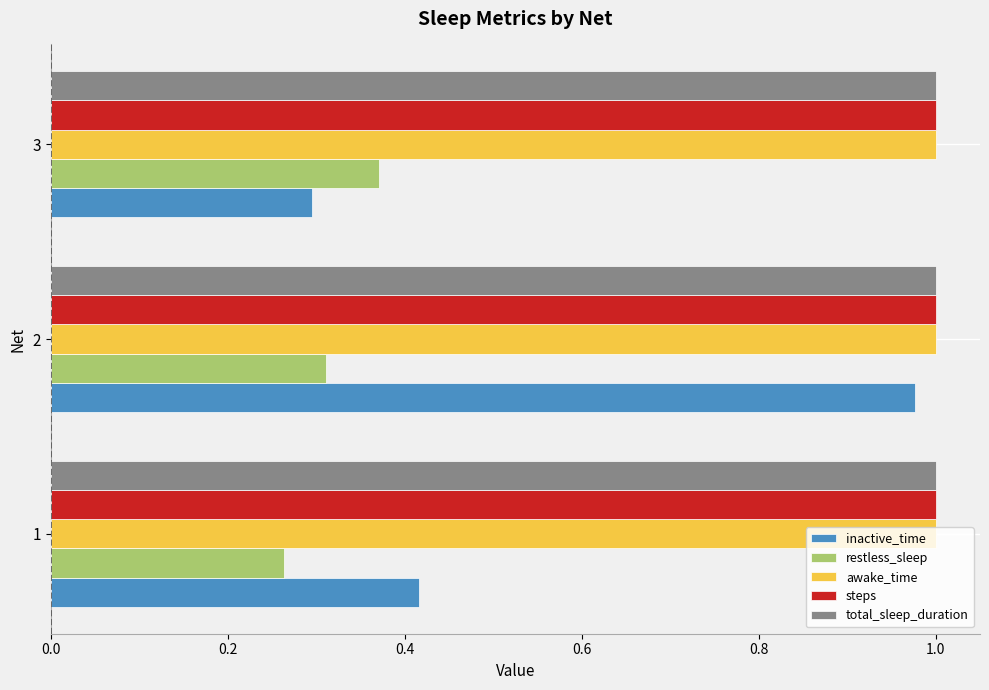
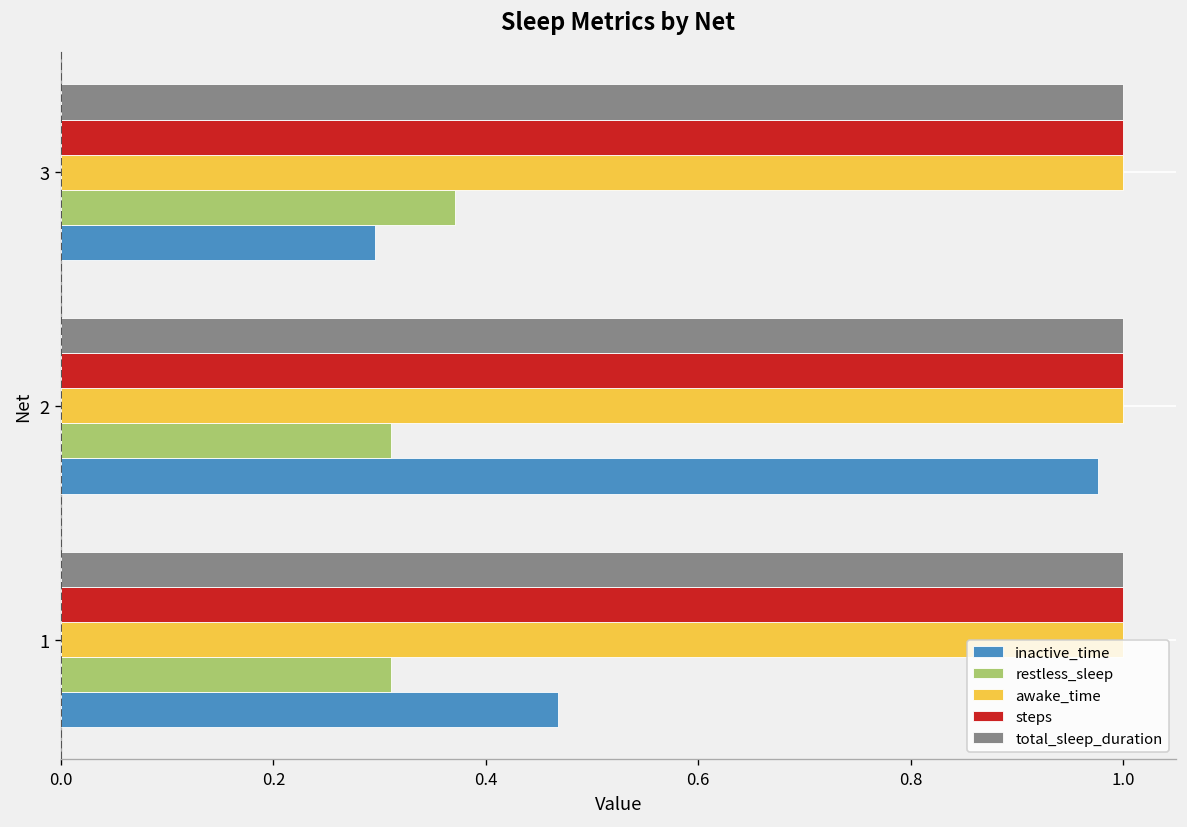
restless_sleep, 1: 0.26 -> 0.31
inactive_time, 1: 0.42 -> 0.47
